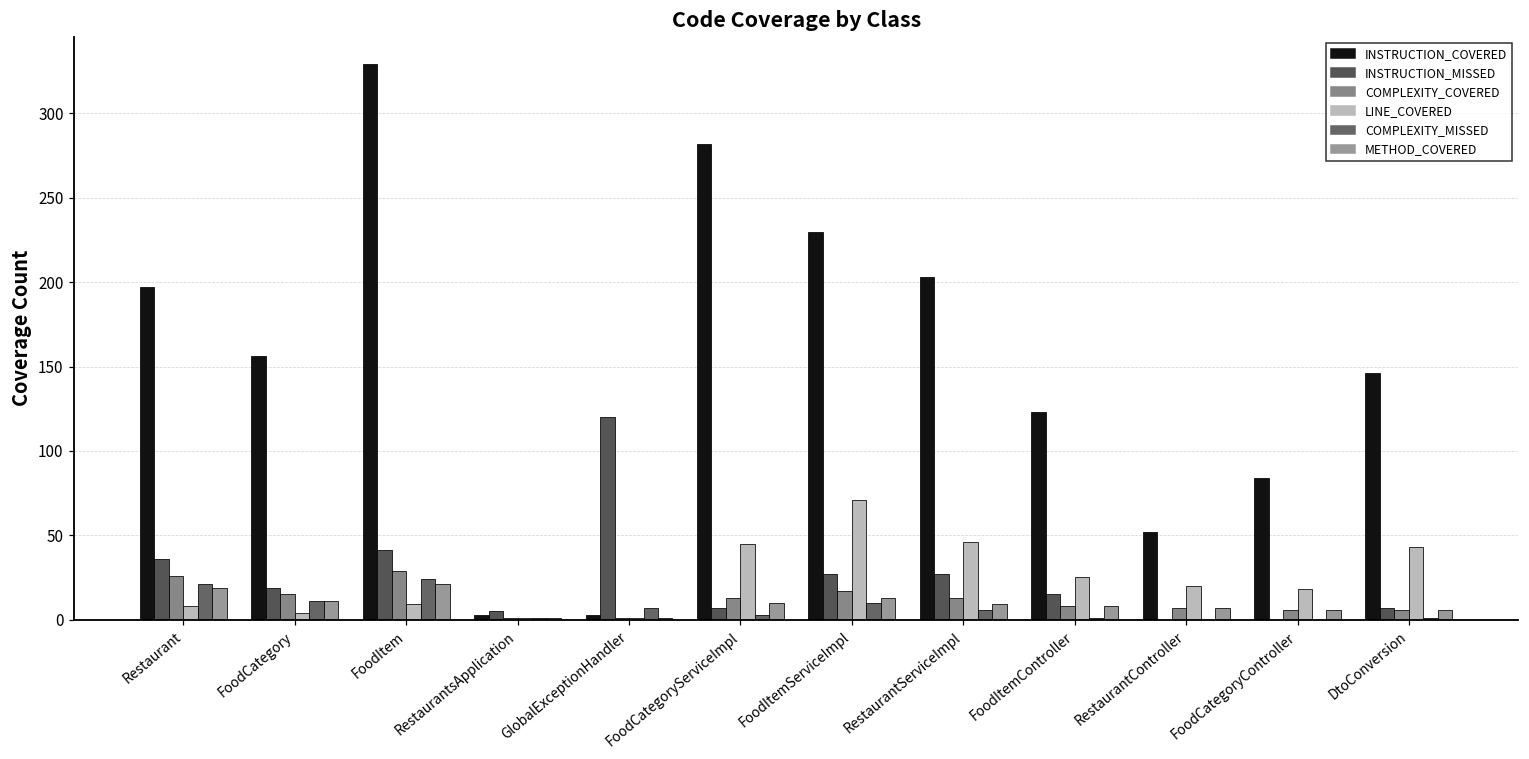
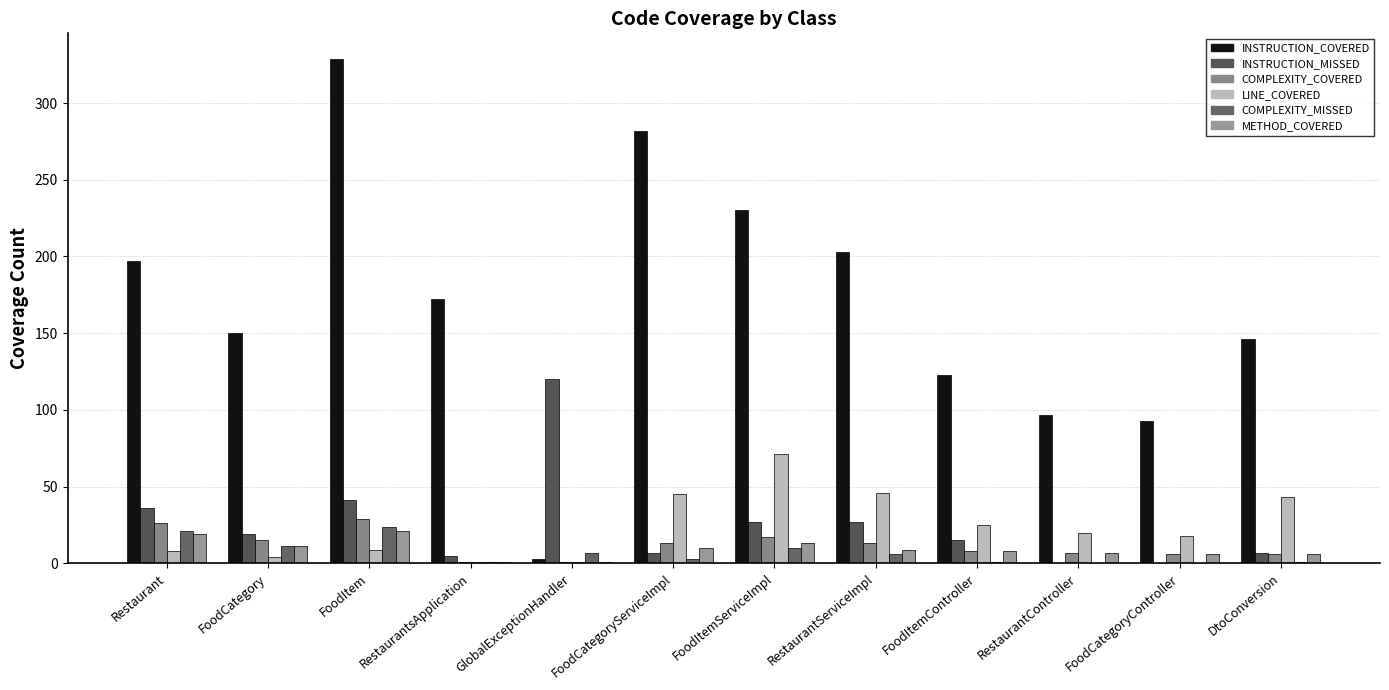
INSTRUCTION_COVERED, FoodCategory: 156 -> 150
INSTRUCTION_COVERED, RestaurantsApplication: 3 -> 172
INSTRUCTION_COVERED, RestaurantController: 52 -> 97
INSTRUCTION_COVERED, FoodCategoryController: 84 -> 93
